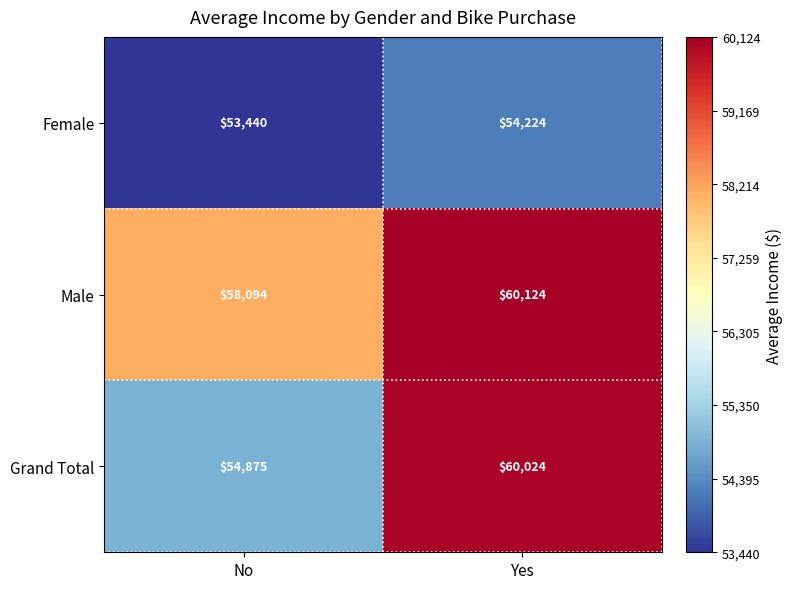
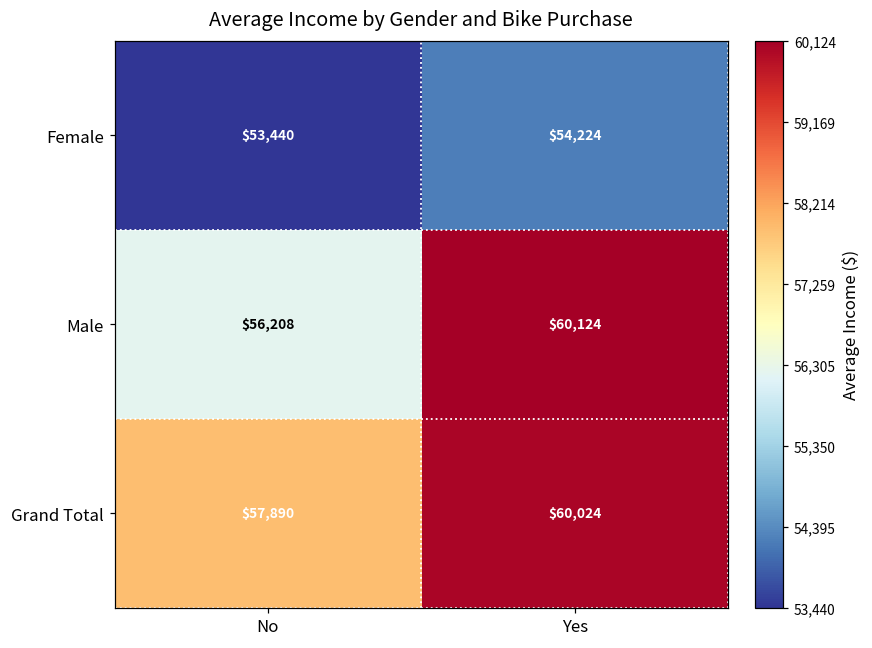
Male, No: $58,094 -> $56,208
Grand Total, No: $54,875 -> $57,890
